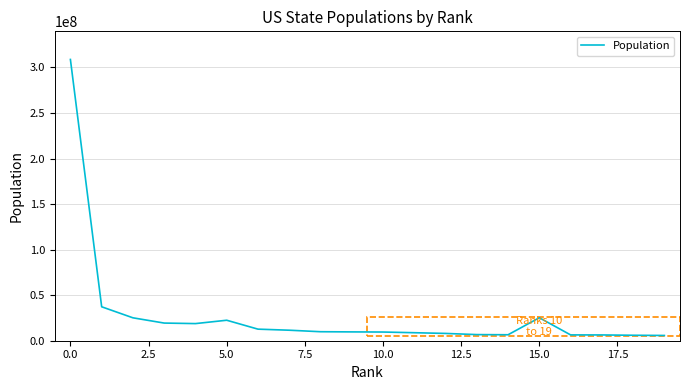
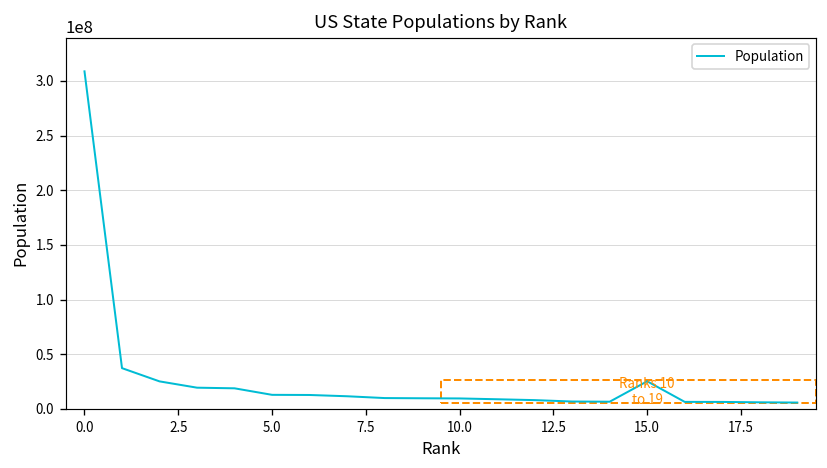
5.0: 20000000 -> 10000000
